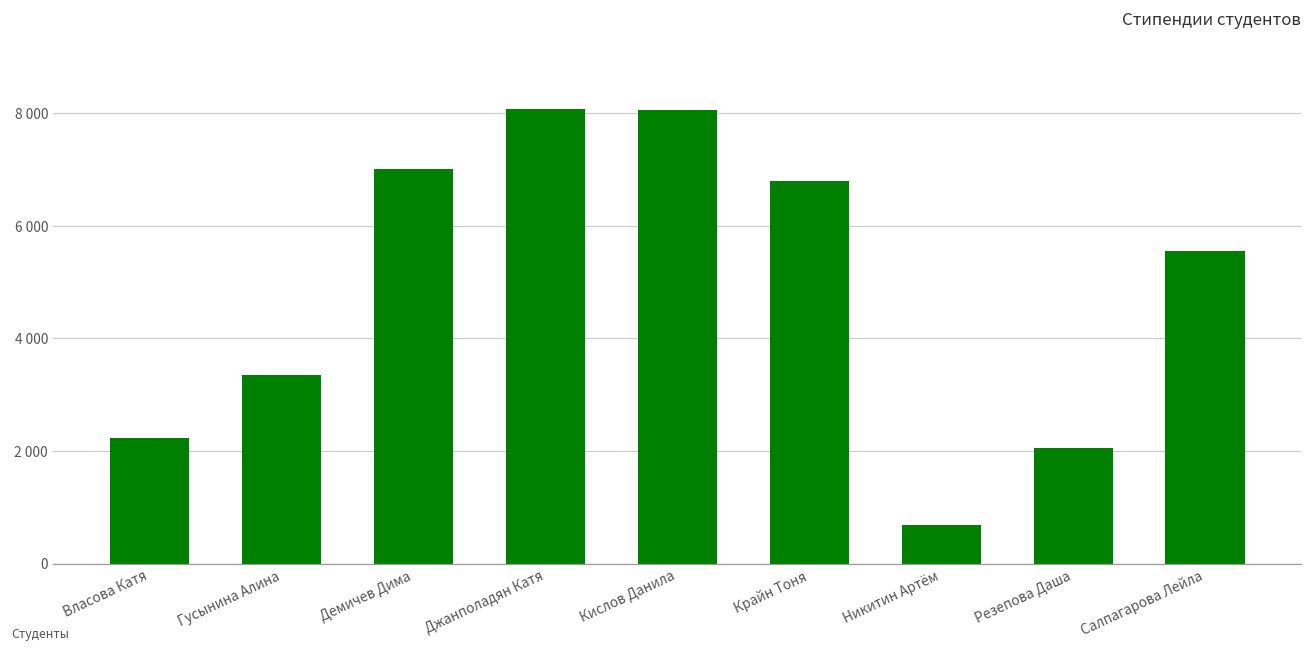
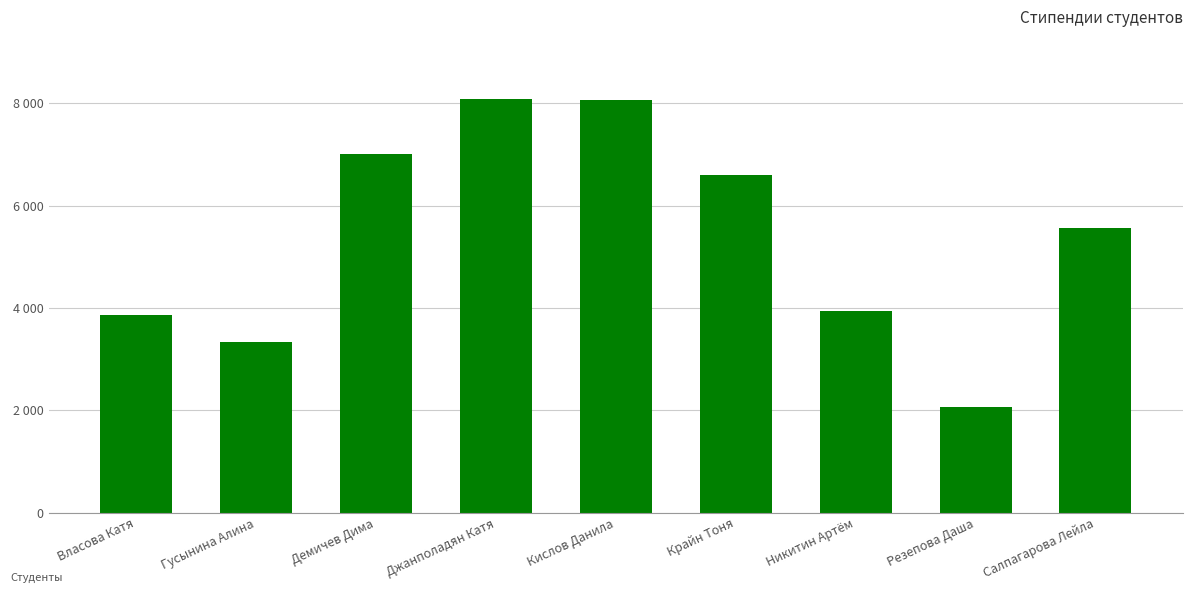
Власова Катя: 2200 -> 3900
Крайн Тоня: 6800 -> 6600
Никитин Артём: 700 -> 3900
